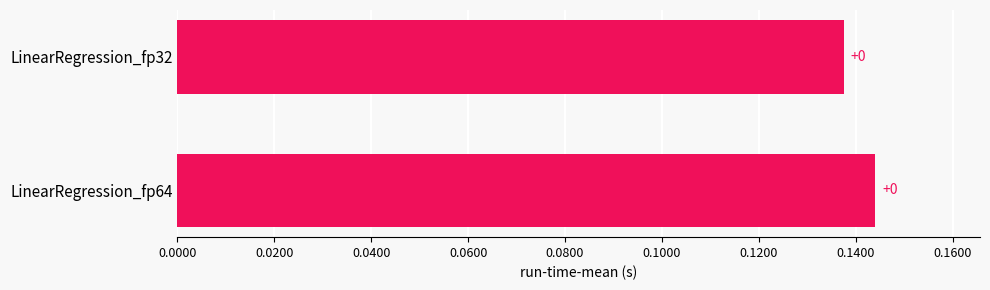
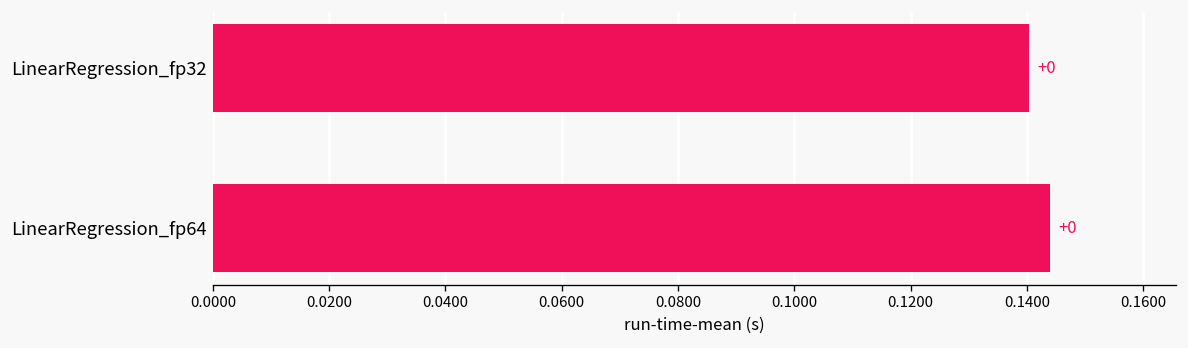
LinearRegression_fp32: 0.138 -> 0.140
